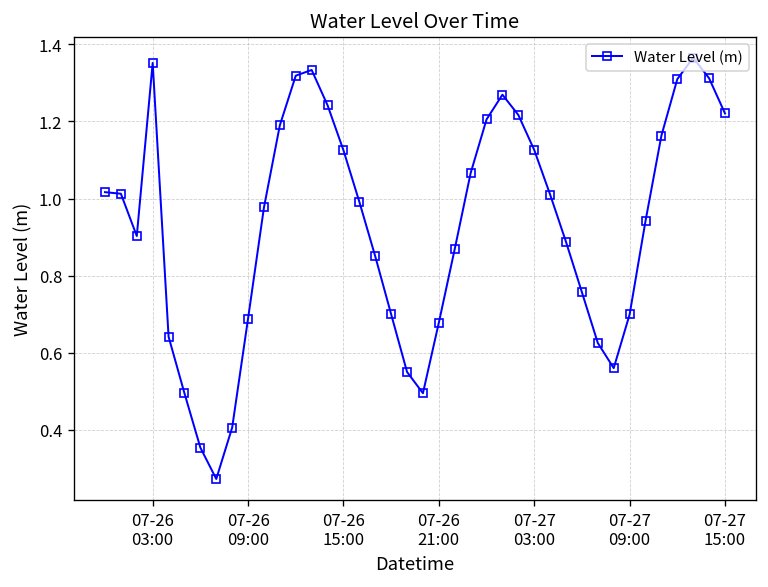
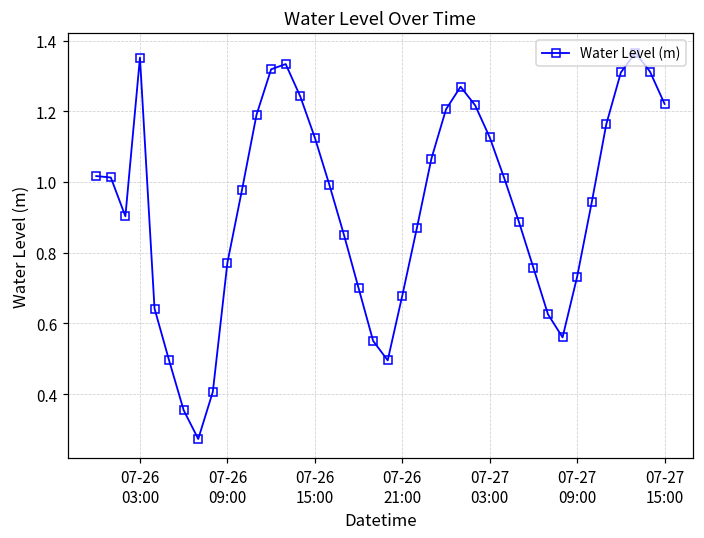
07-26 09:00: 0.69 -> 0.77
07-27 09:00: 0.70 -> 0.73
